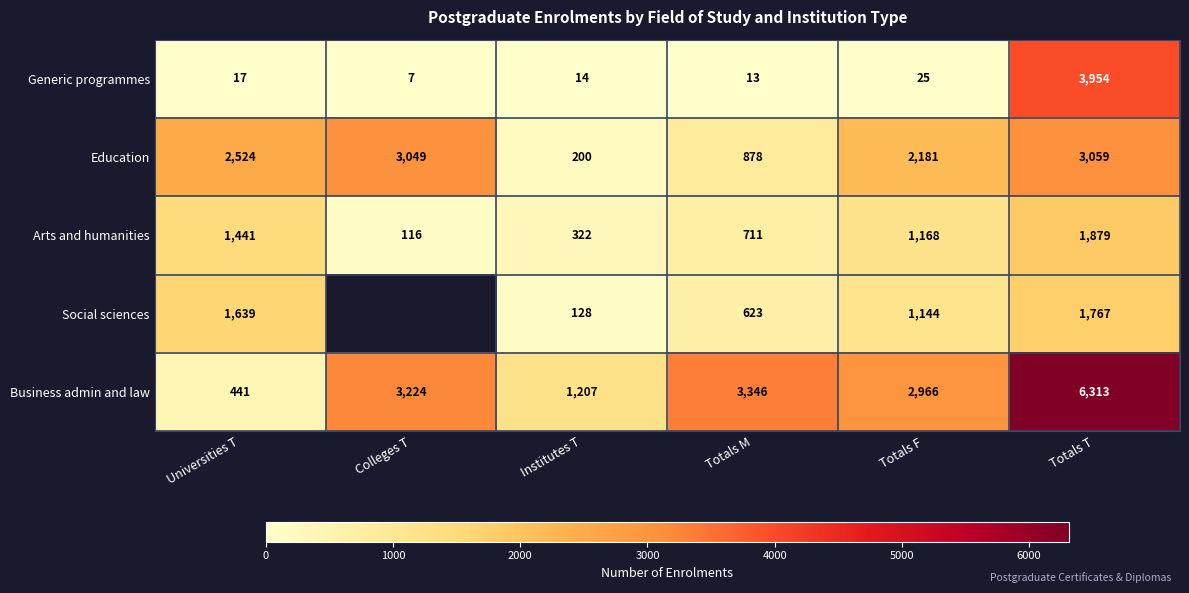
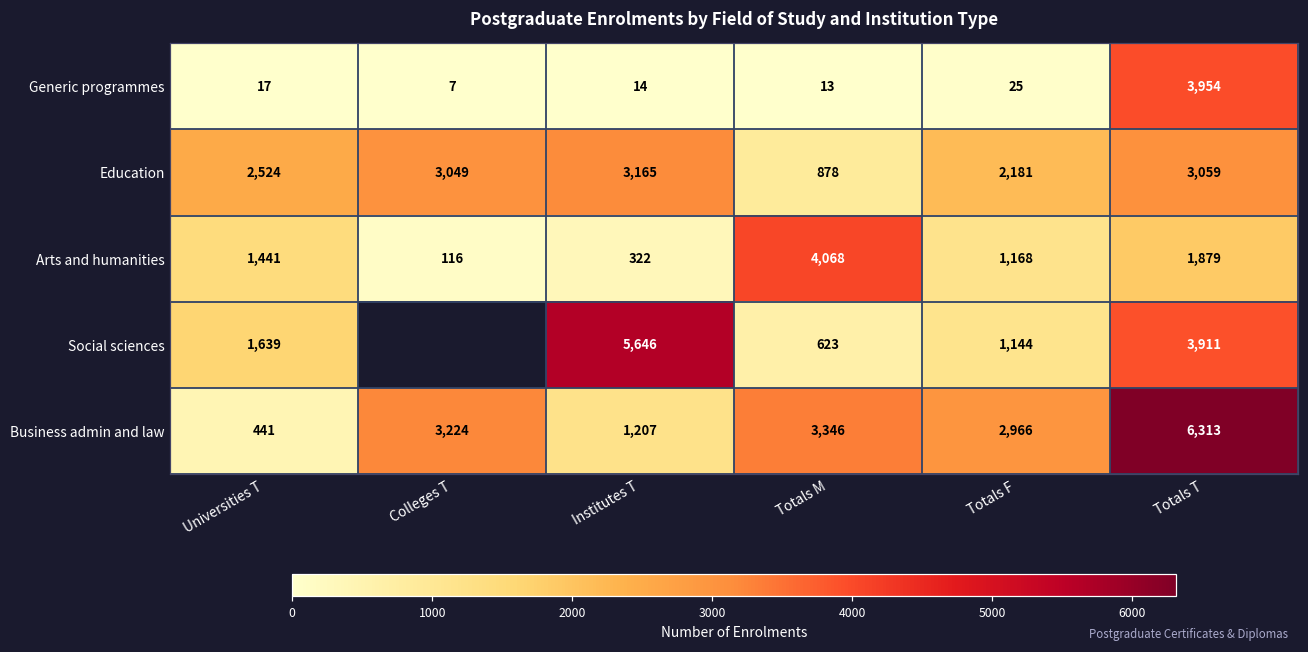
Education, Institutes T: 200 -> 3,165
Arts and humanities, Totals M: 711 -> 4,068
Social sciences, Institutes T: 128 -> 5,646
Social sciences, Totals T: 1,767 -> 3,911
